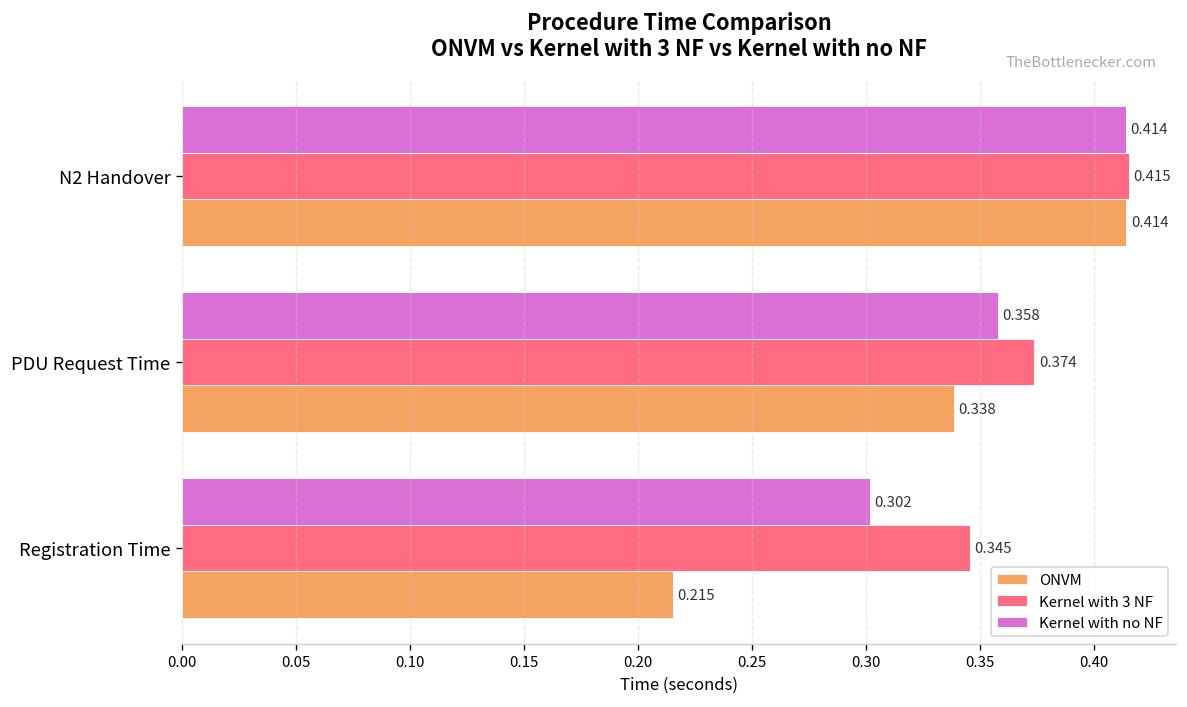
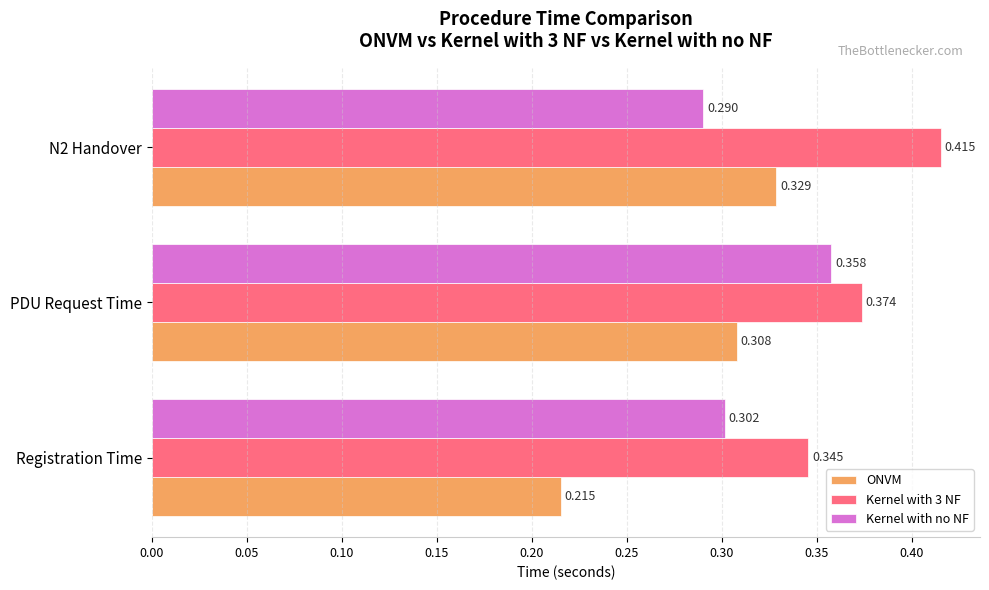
Kernel with no NF, N2 Handover: 0.414 -> 0.290
ONVM, N2 Handover: 0.414 -> 0.329
ONVM, PDU Request Time: 0.338 -> 0.308
